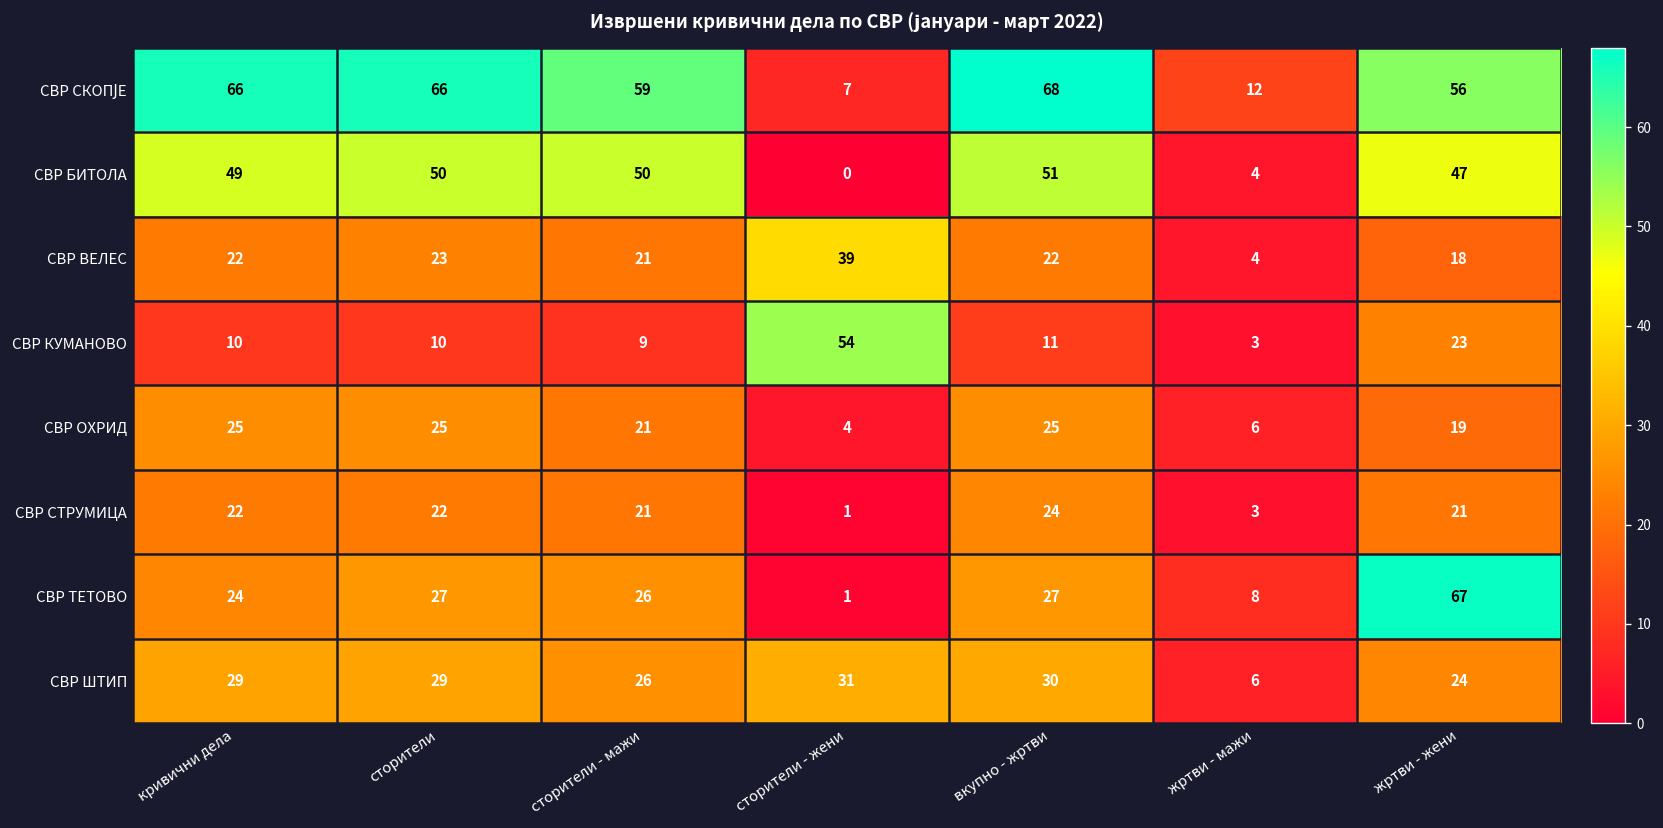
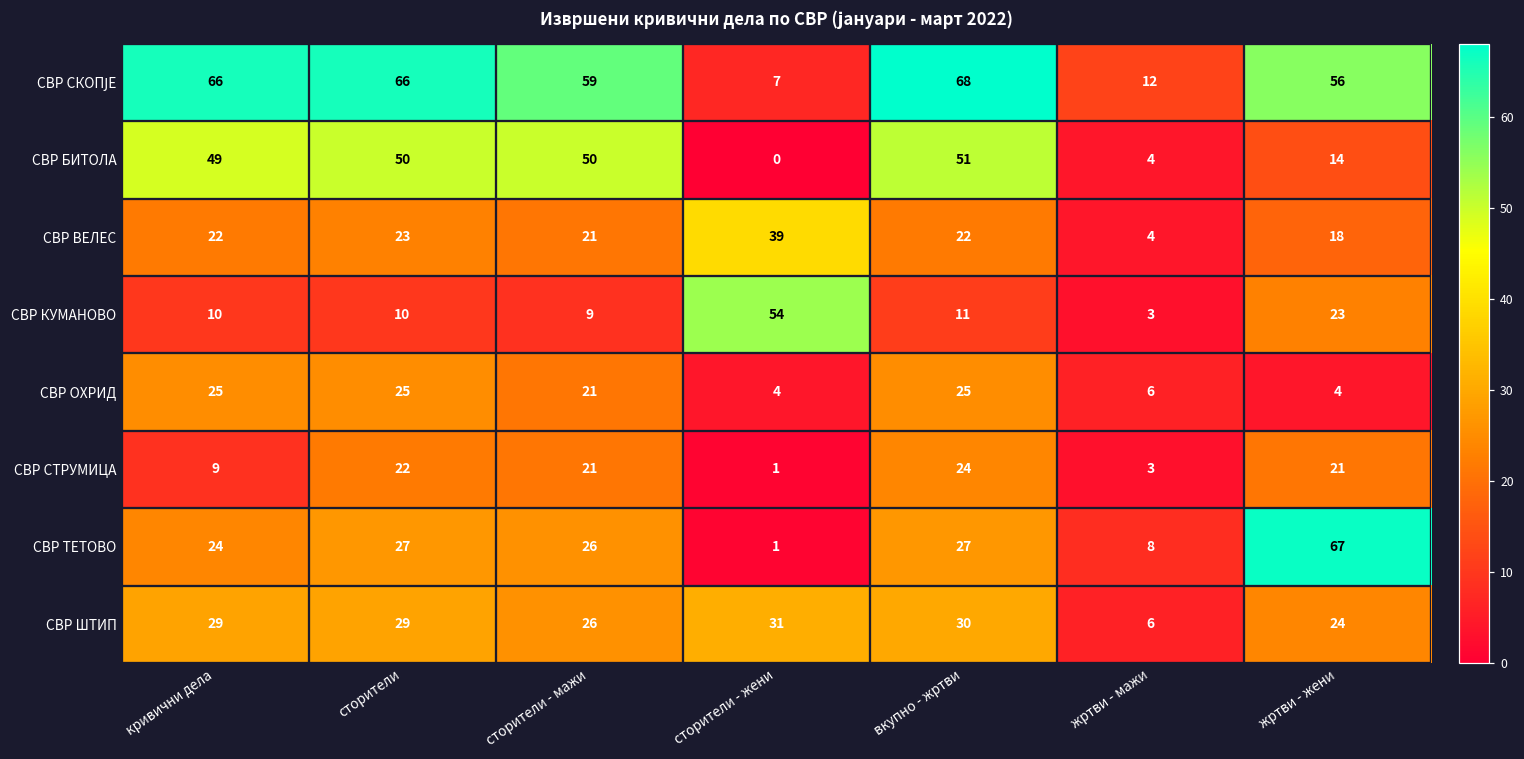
СВР БИТОЛА, жртви - жени: 47 -> 14
СВР ОХРИД, жртви - жени: 19 -> 4
СВР СТРУМИЦА, кривични дела: 22 -> 9
